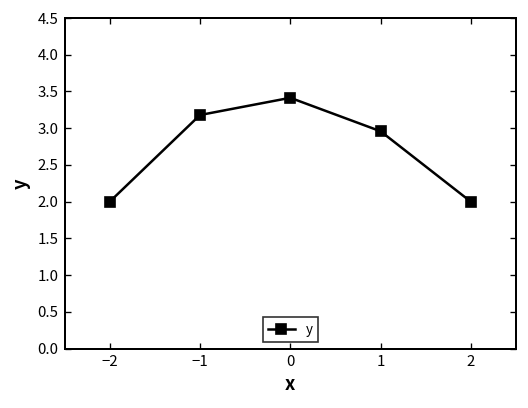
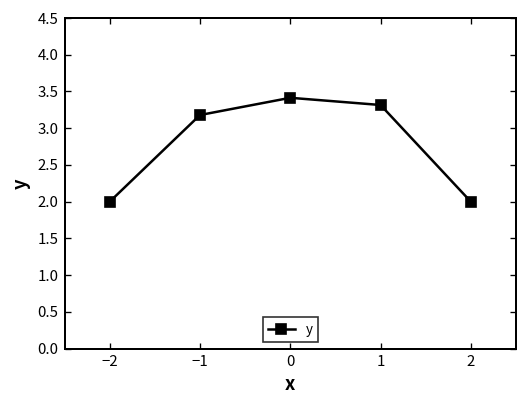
1: 3.0 -> 3.3
